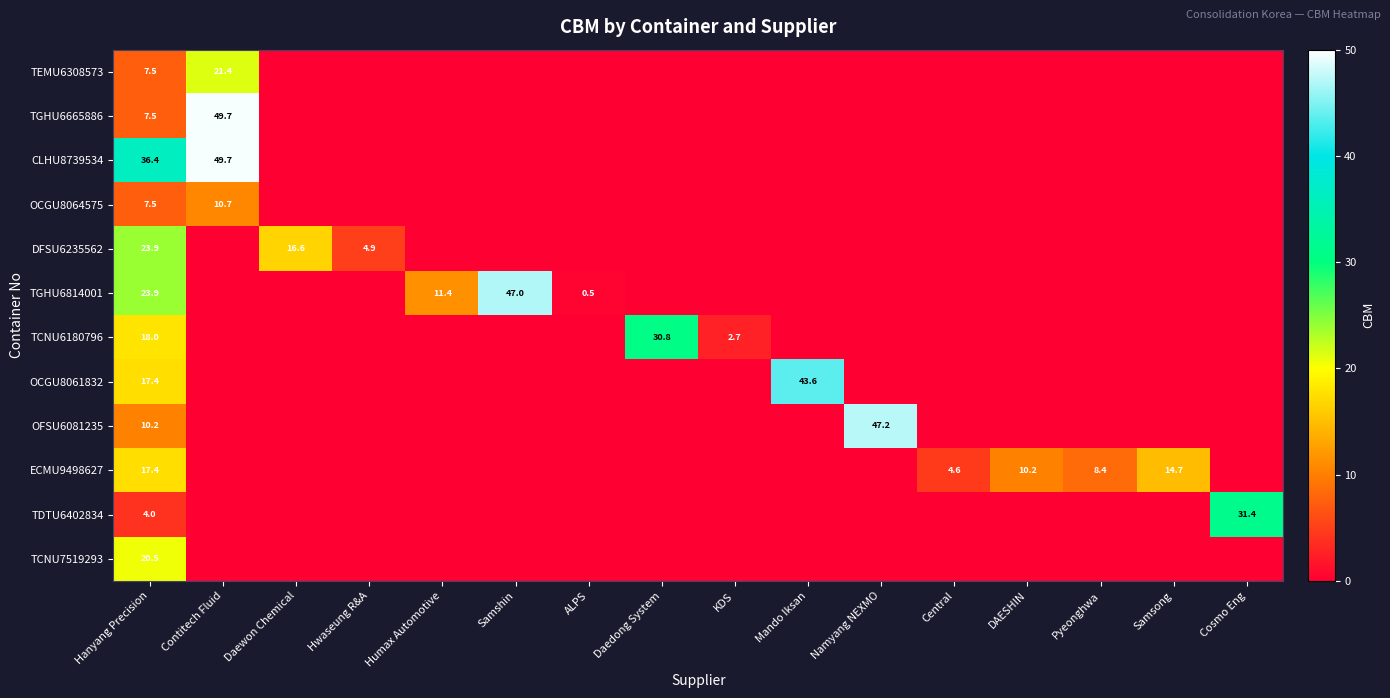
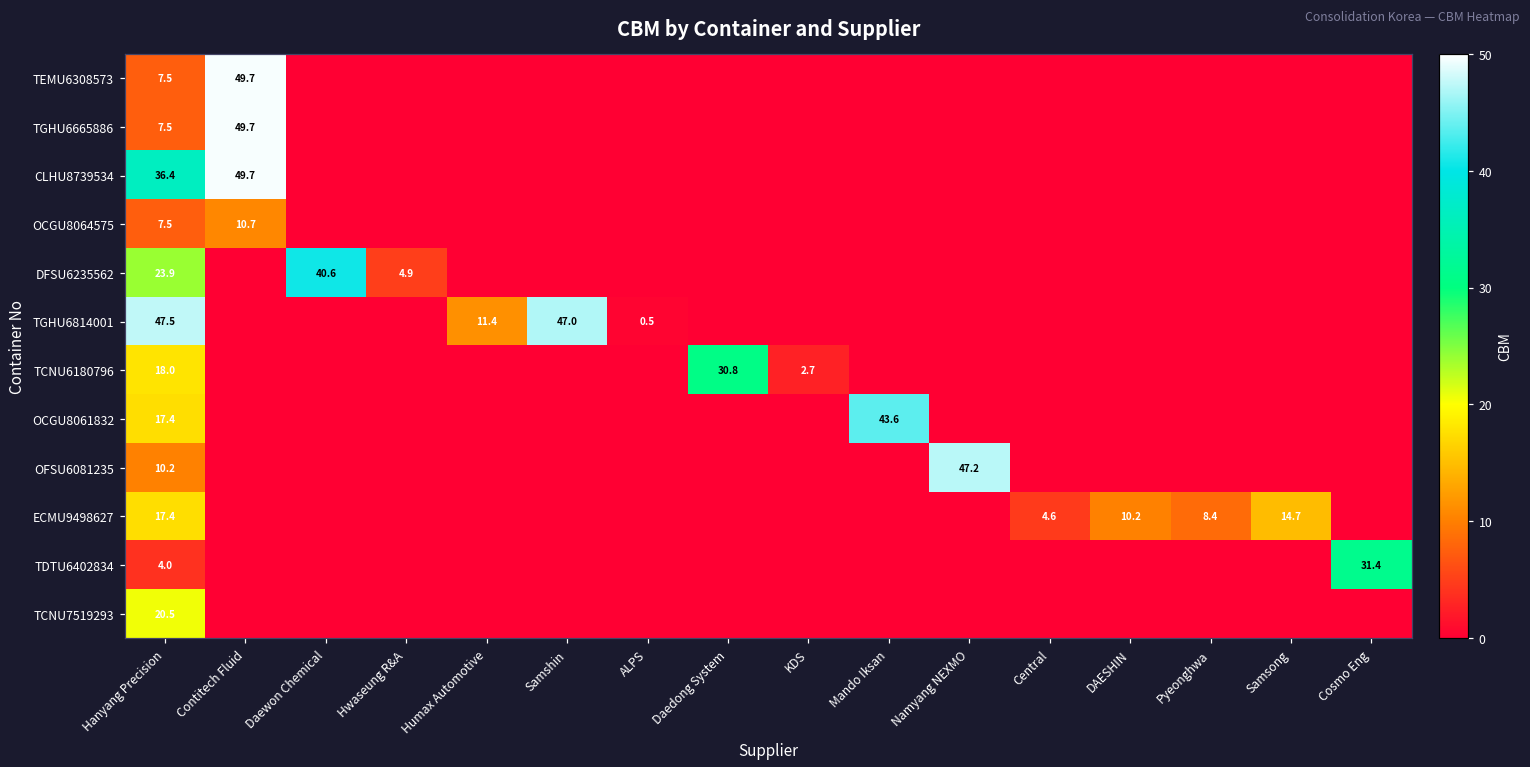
TEMU6308573, Contitech Fluid: 21.4 -> 49.7
DFSU6235562, Daewon Chemical: 16.6 -> 40.6
TGHU6814001, Hanyang Precision: 23.9 -> 47.5
